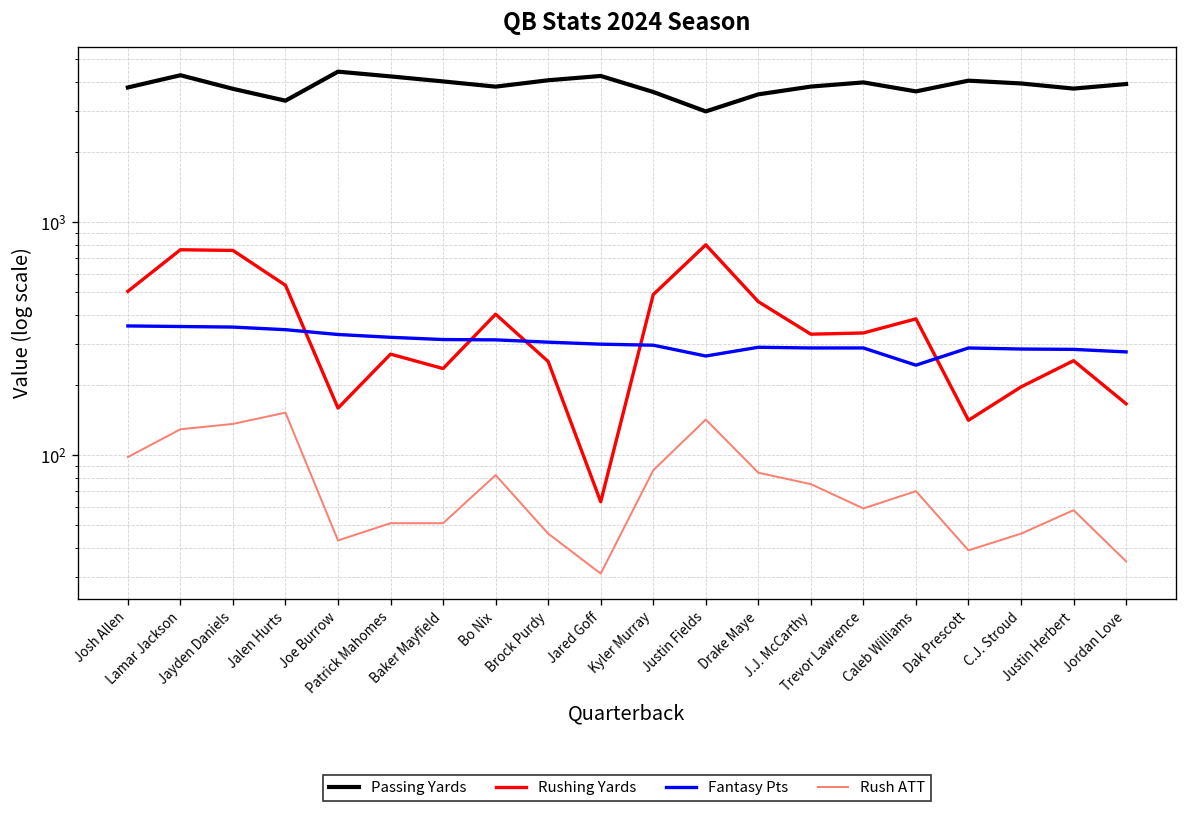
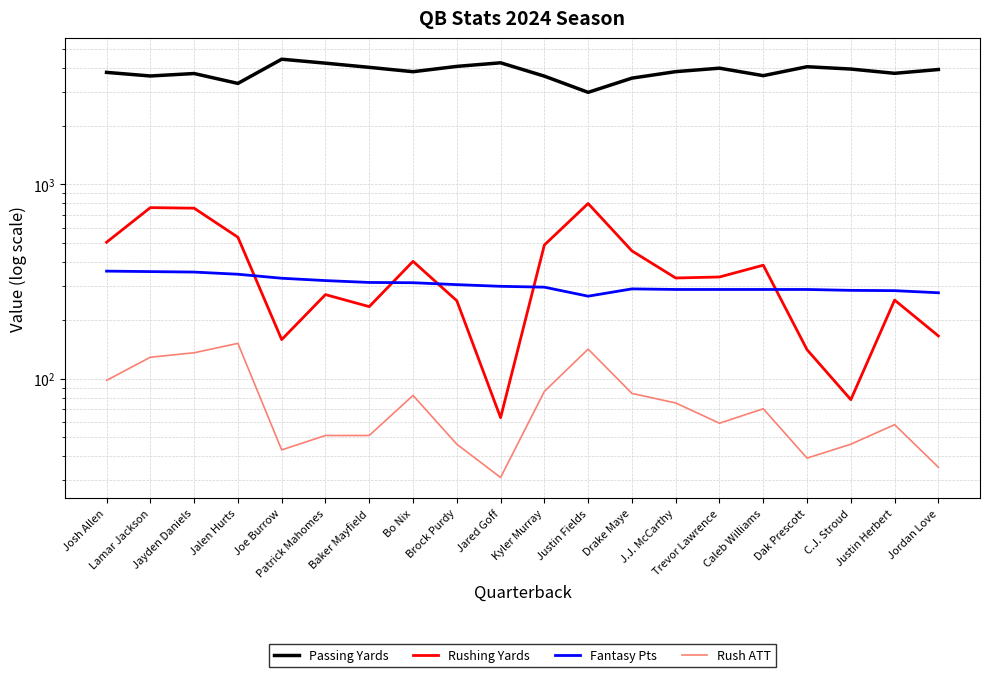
Passing Yards, Lamar Jackson: 4300 -> 3600
Fantasy Pts, Caleb Williams: 240 -> 290
Rushing Yards, C.J. Stroud: 200 -> 78
